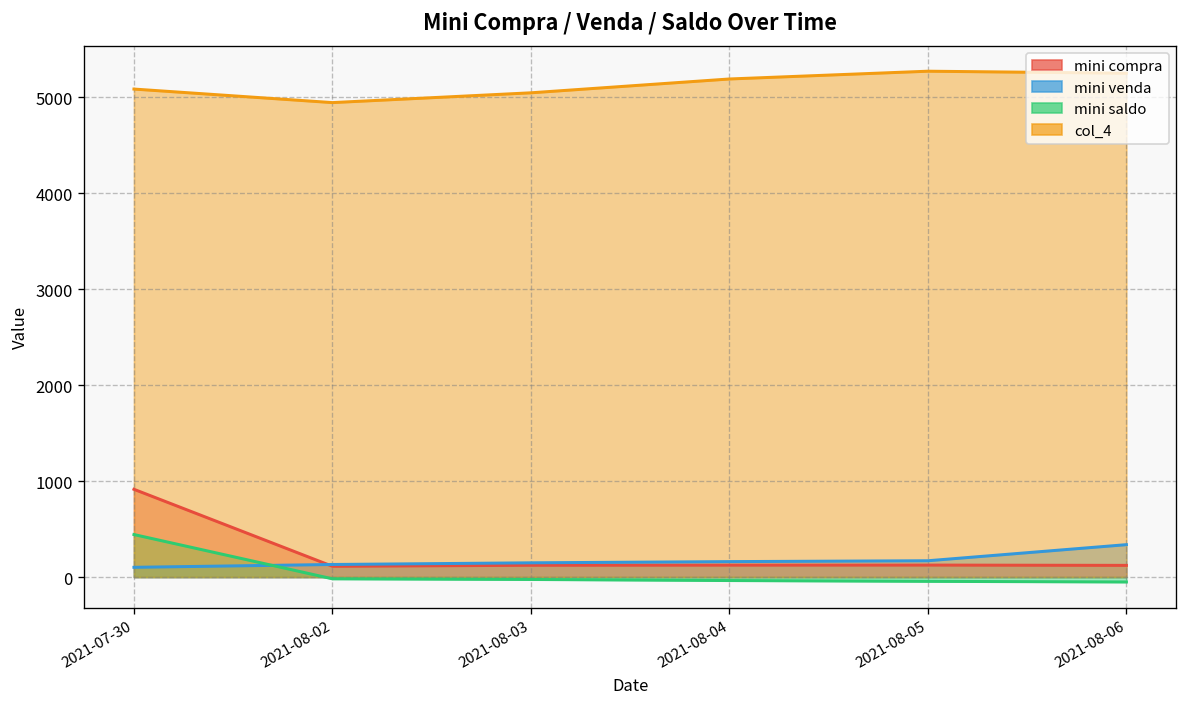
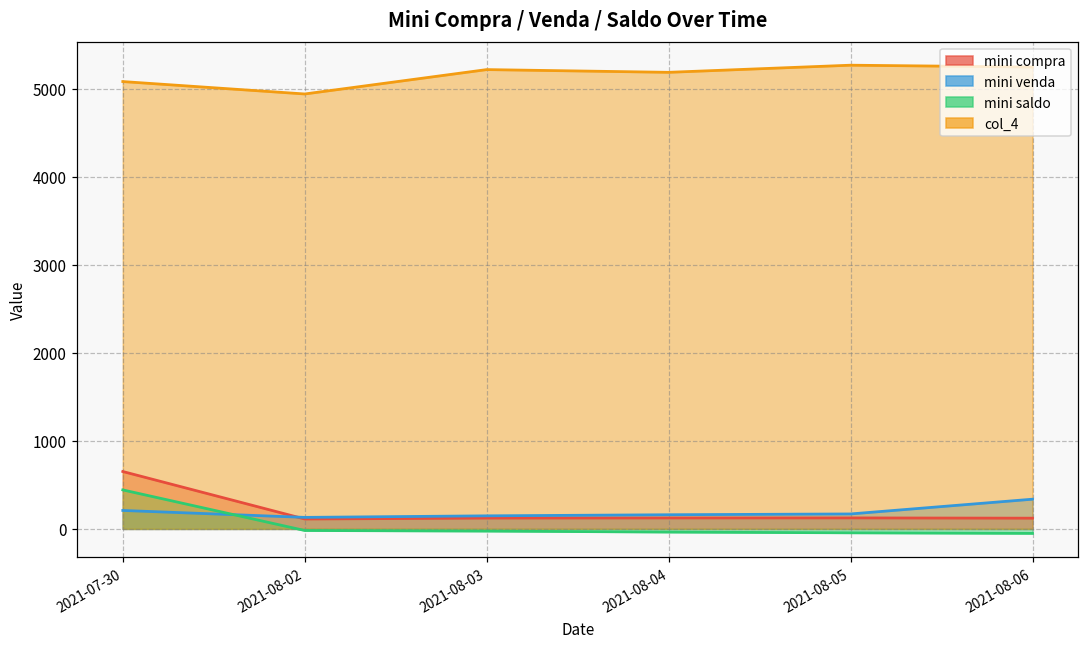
mini compra, 2021-07-30: 900 -> 700
mini venda, 2021-07-30: 100 -> 200
col_4, 2021-08-03: 5000 -> 5200
